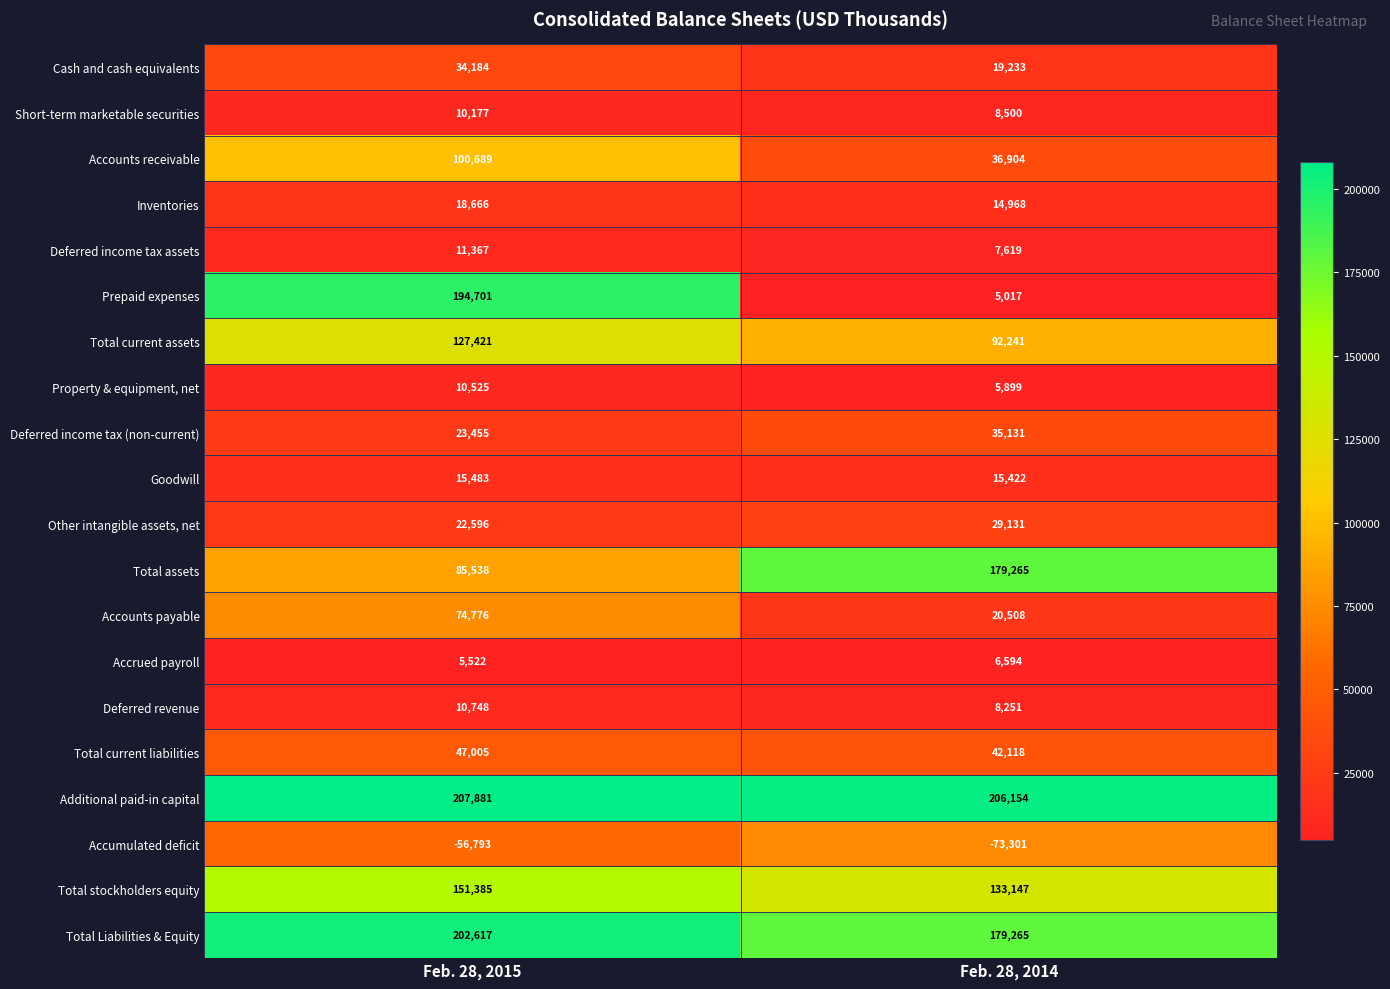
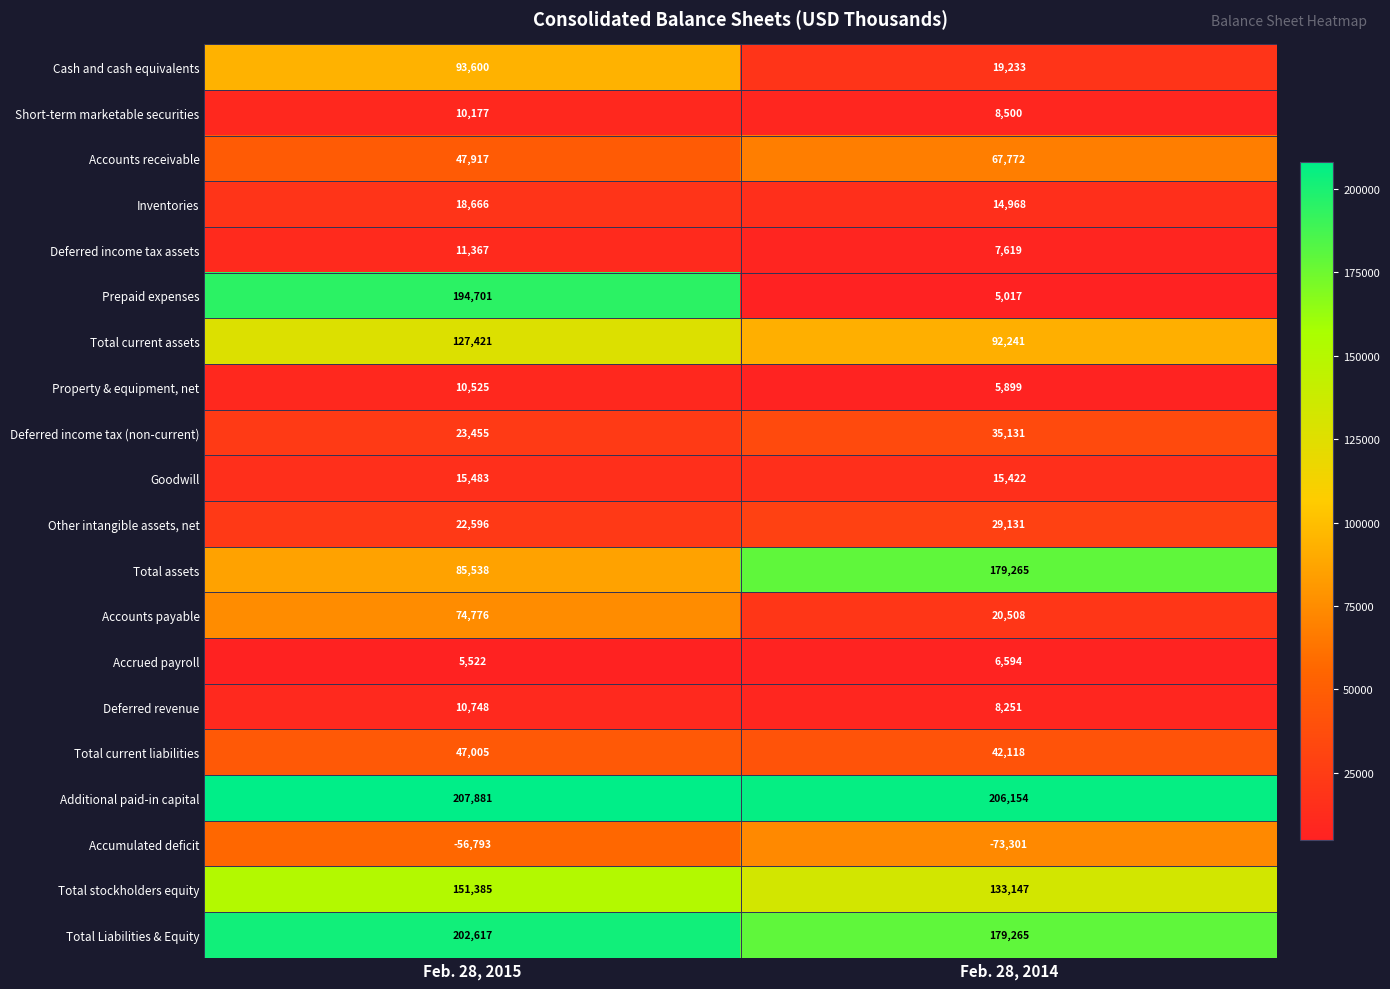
Cash and cash equivalents, Feb. 28, 2015: 34,184 -> 93,600
Accounts receivable, Feb. 28, 2015: 100,689 -> 47,917
Accounts receivable, Feb. 28, 2014: 36,904 -> 67,772
